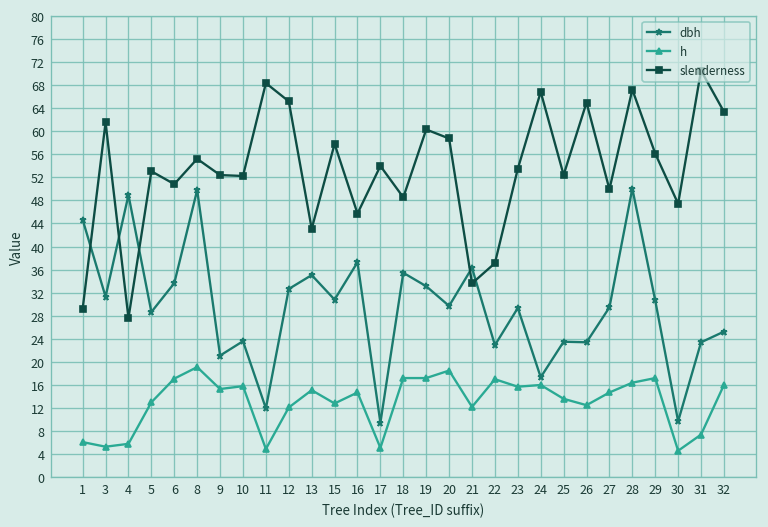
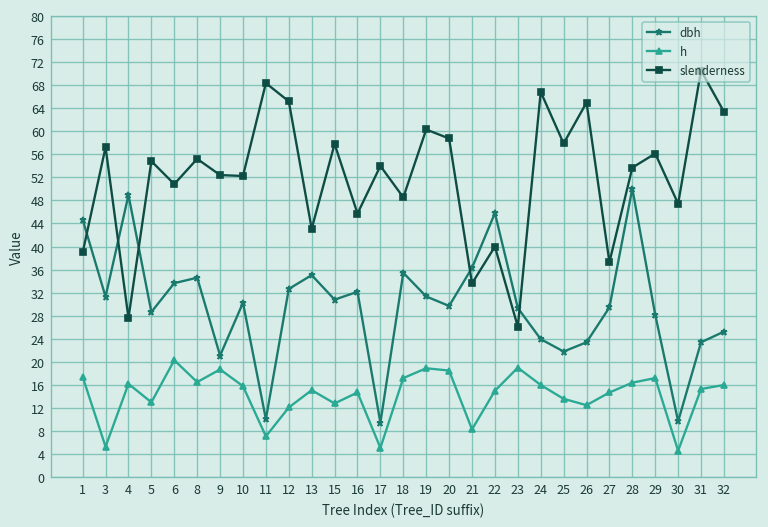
h, 1: 6 -> 17
slenderness, 1: 29 -> 39
slenderness, 3: 62 -> 57
h, 4: 6 -> 16
slenderness, 5: 53 -> 55
h, 6: 17 -> 20
dbh, 8: 50 -> 35
h, 8: 19 -> 17
h, 9: 15 -> 19
dbh, 10: 24 -> 30
dbh, 11: 12 -> 10
h, 11: 5 -> 7
dbh, 16: 37 -> 32
dbh, 19: 33 -> 31
h, 19: 17 -> 19
h, 21: 12 -> 8
dbh, 22: 23 -> 46
h, 22: 17 -> 15
slenderness, 22: 37 -> 40
h, 23: 16 -> 19
slenderness, 23: 53 -> 26
dbh, 24: 17 -> 24
dbh, 25: 24 -> 22
slenderness, 25: 52 -> 58
slenderness, 27: 50 -> 37
slenderness, 28: 67 -> 54
dbh, 29: 31 -> 28
h, 31: 7 -> 15
